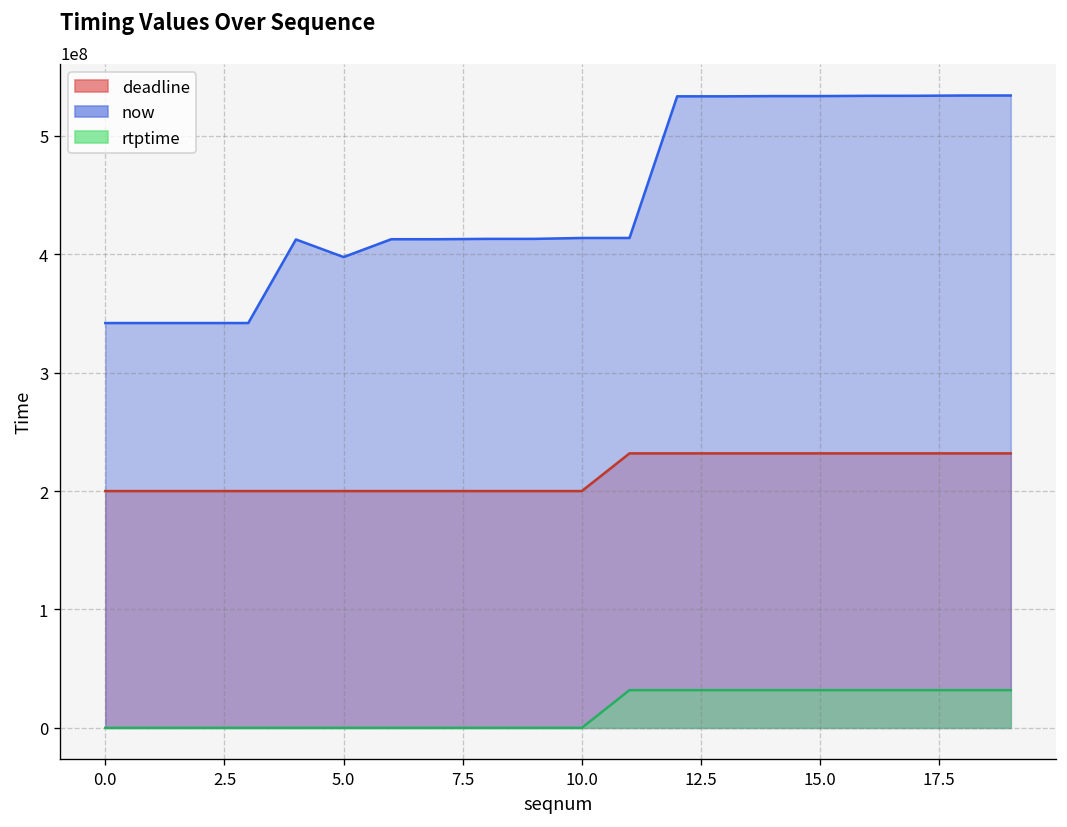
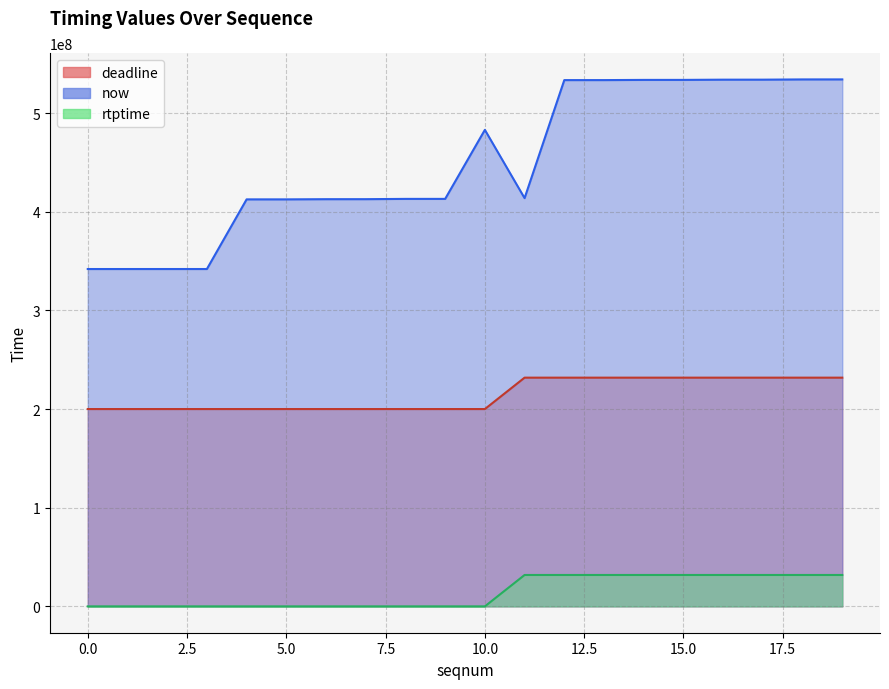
now, 5.0: 400000000 -> 410000000
now, 10.0: 410000000 -> 480000000
